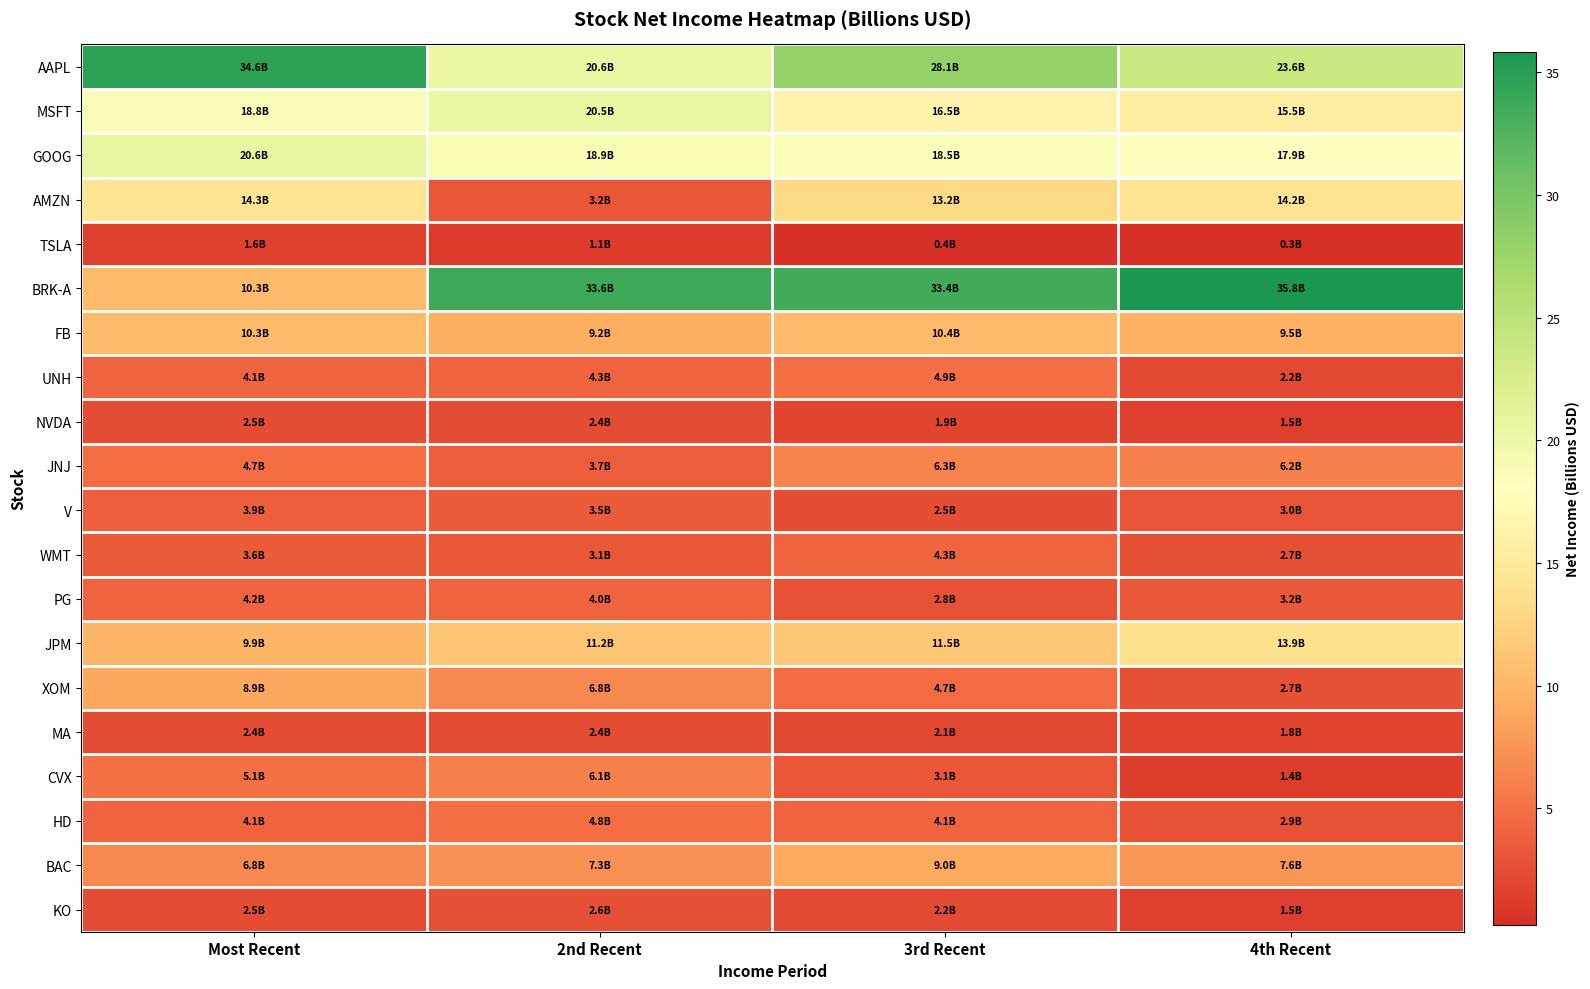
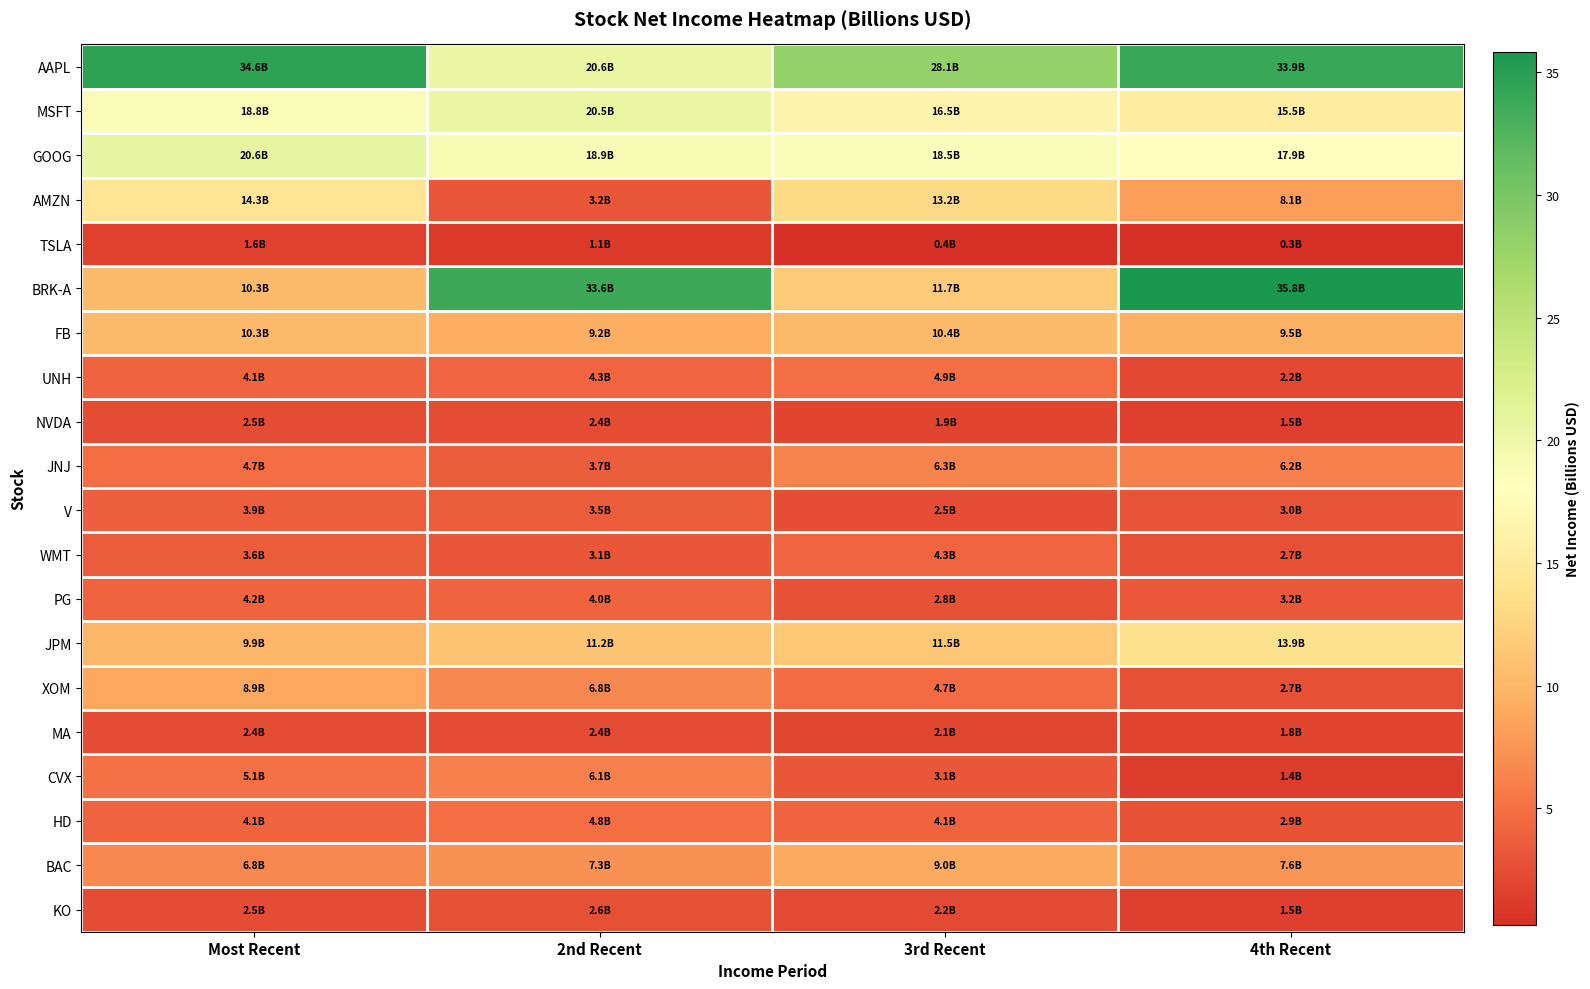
AAPL, 4th Recent: 23.6B -> 33.9B
AMZN, 4th Recent: 14.2B -> 8.1B
BRK-A, 3rd Recent: 33.4B -> 11.7B
